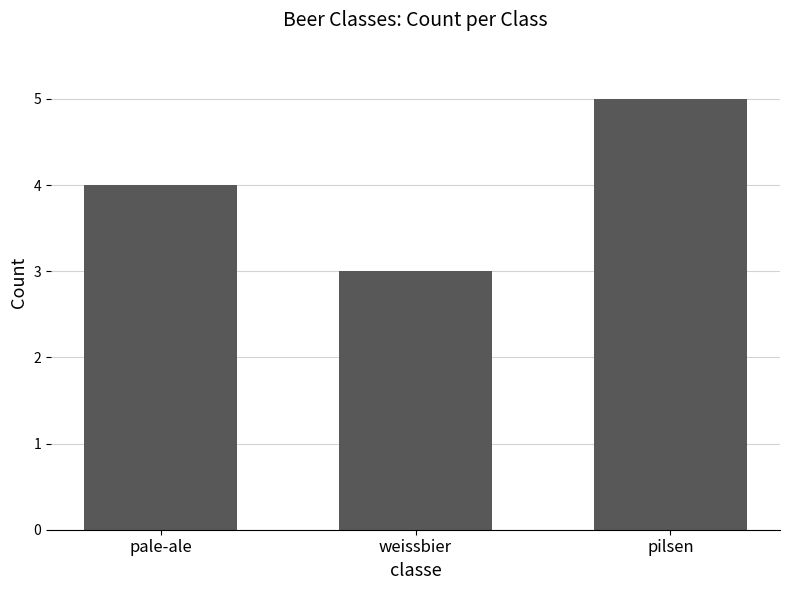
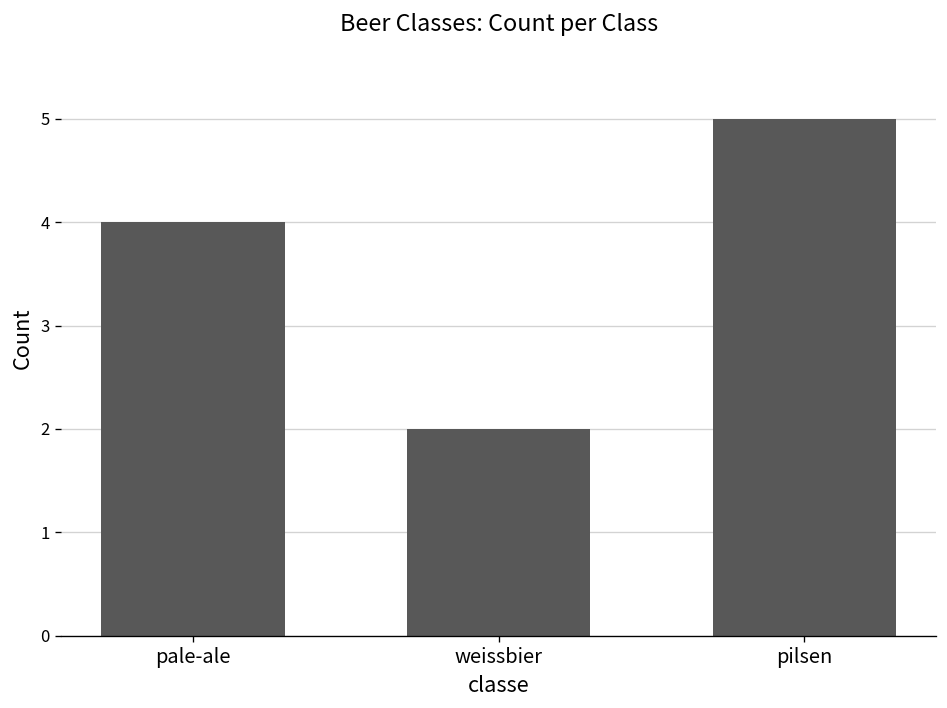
weissbier: 3 -> 2
